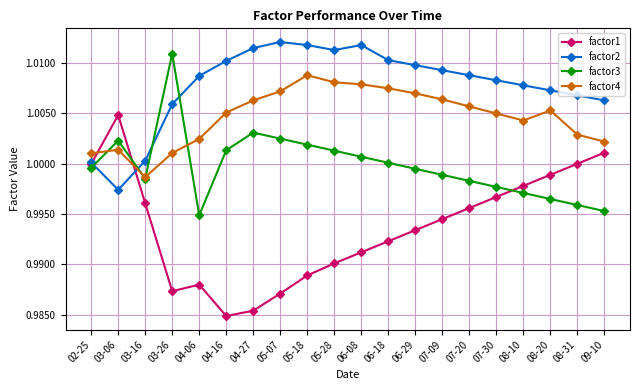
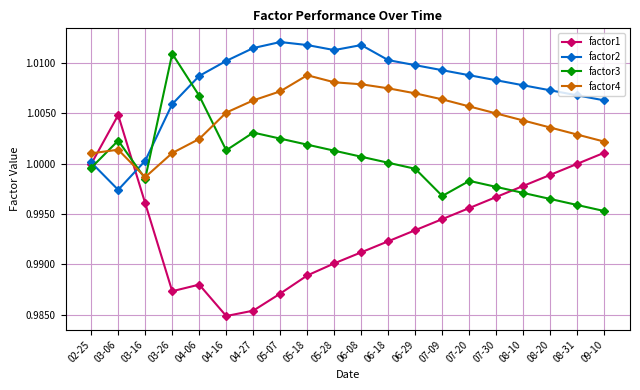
factor3, 04-06: 0.9949 -> 1.0068
factor3, 07-09: 0.9989 -> 0.9968
factor4, 08-20: 1.0053 -> 1.0036
